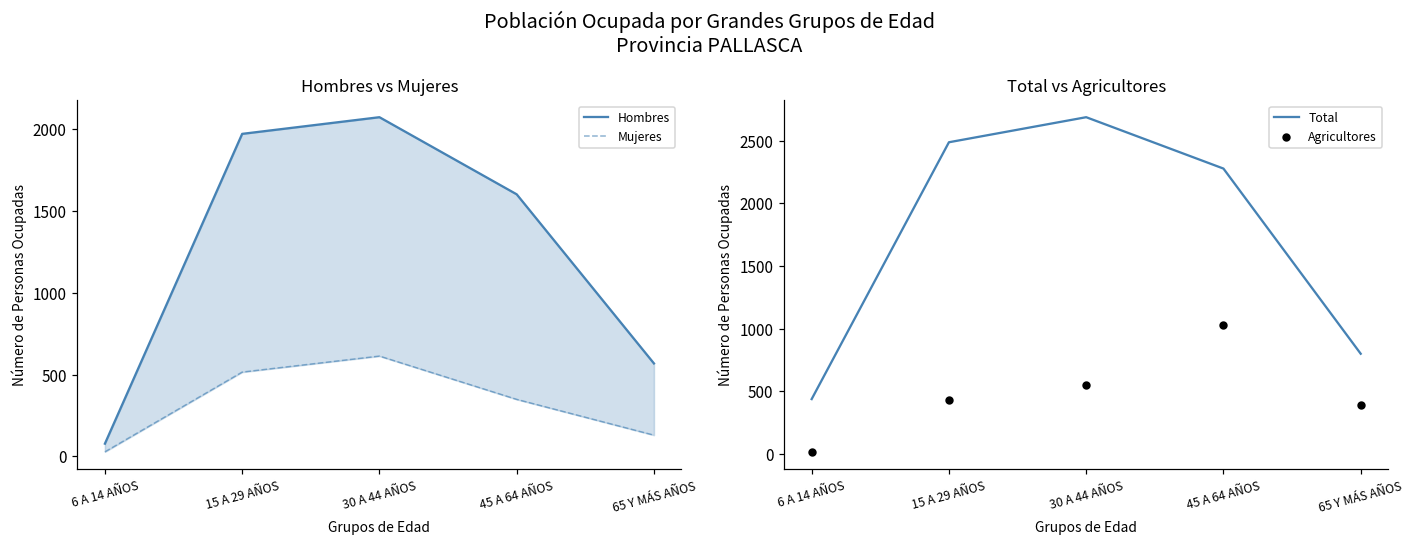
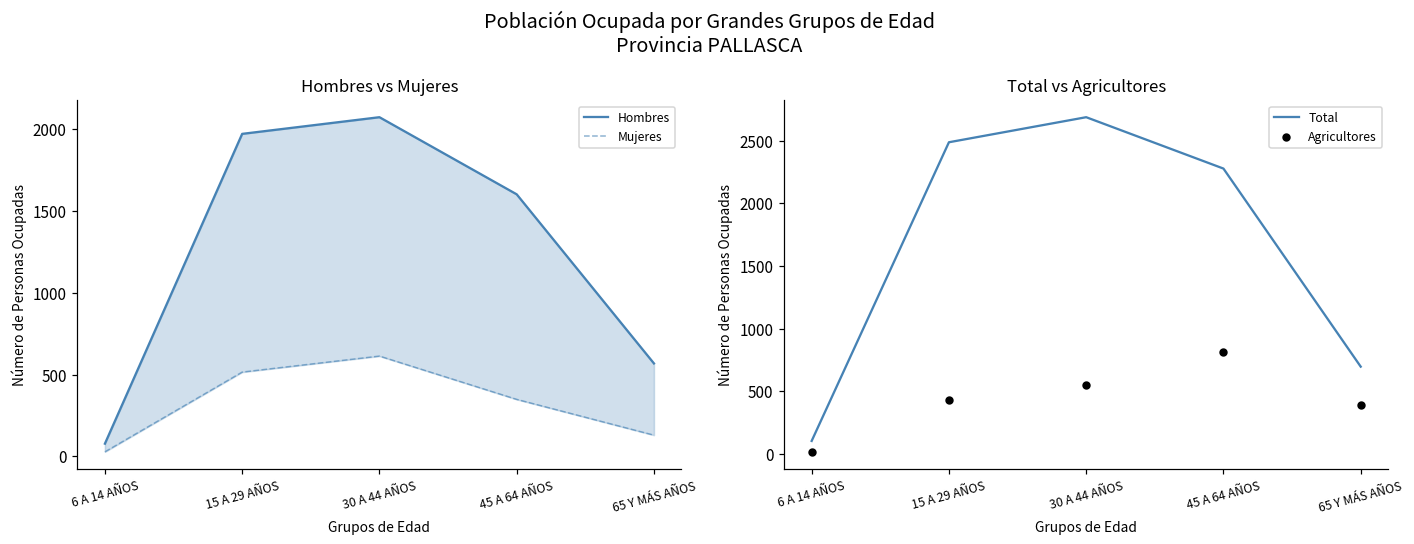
Total vs Agricultores, Total, 6 A 14 AÑOS: 440 -> 100
Total vs Agricultores, Agricultores, 45 A 64 AÑOS: 1030 -> 810
Total vs Agricultores, Total, 65 Y MÁS AÑOS: 800 -> 700
